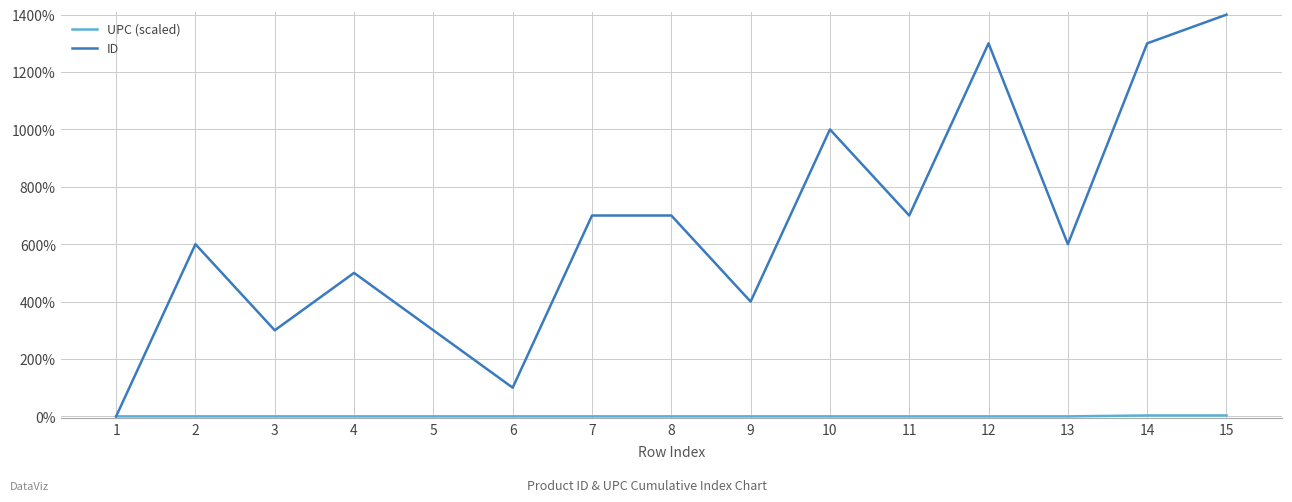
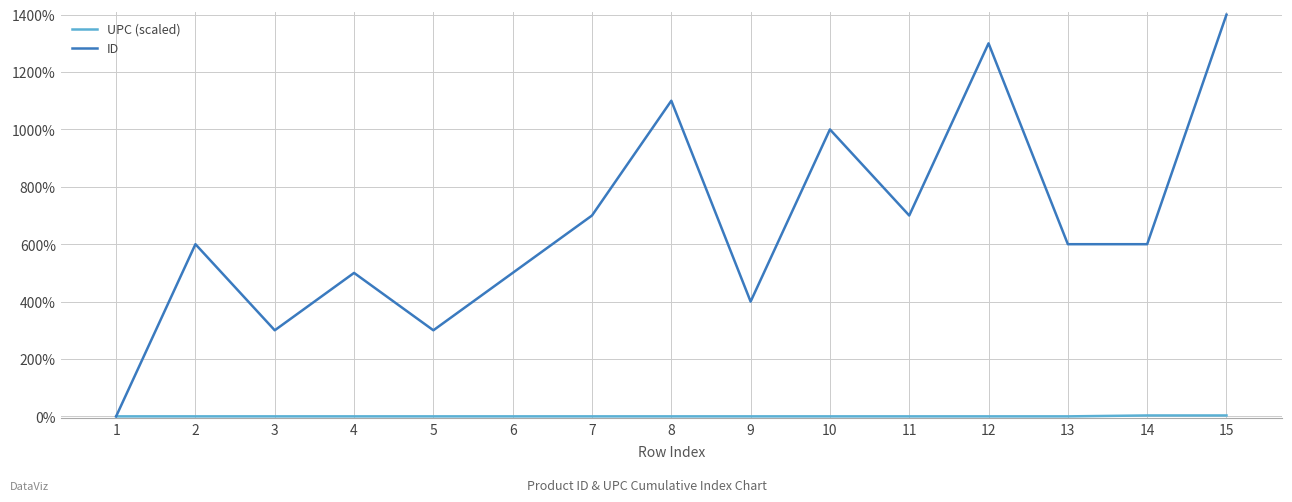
ID, 6: 100% -> 500%
ID, 8: 700% -> 1100%
ID, 14: 1300% -> 600%
